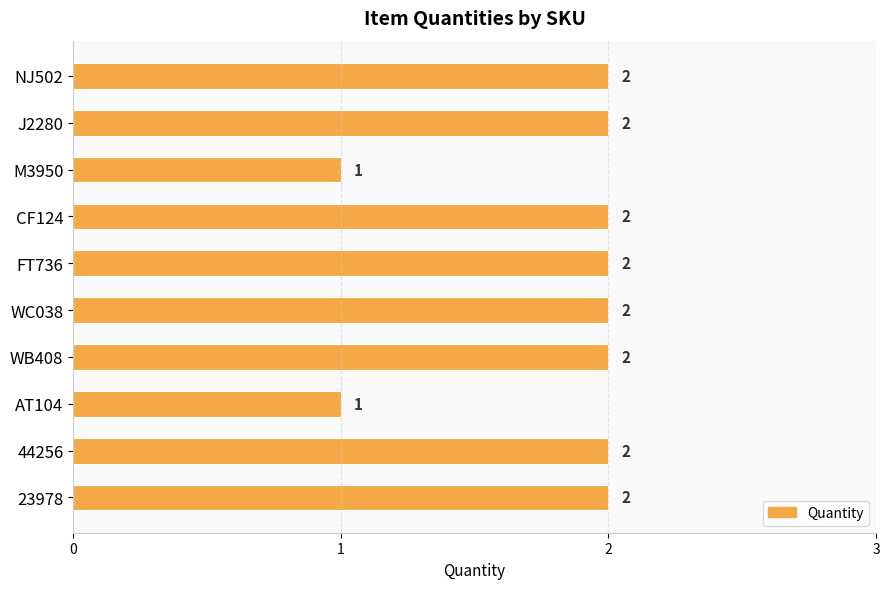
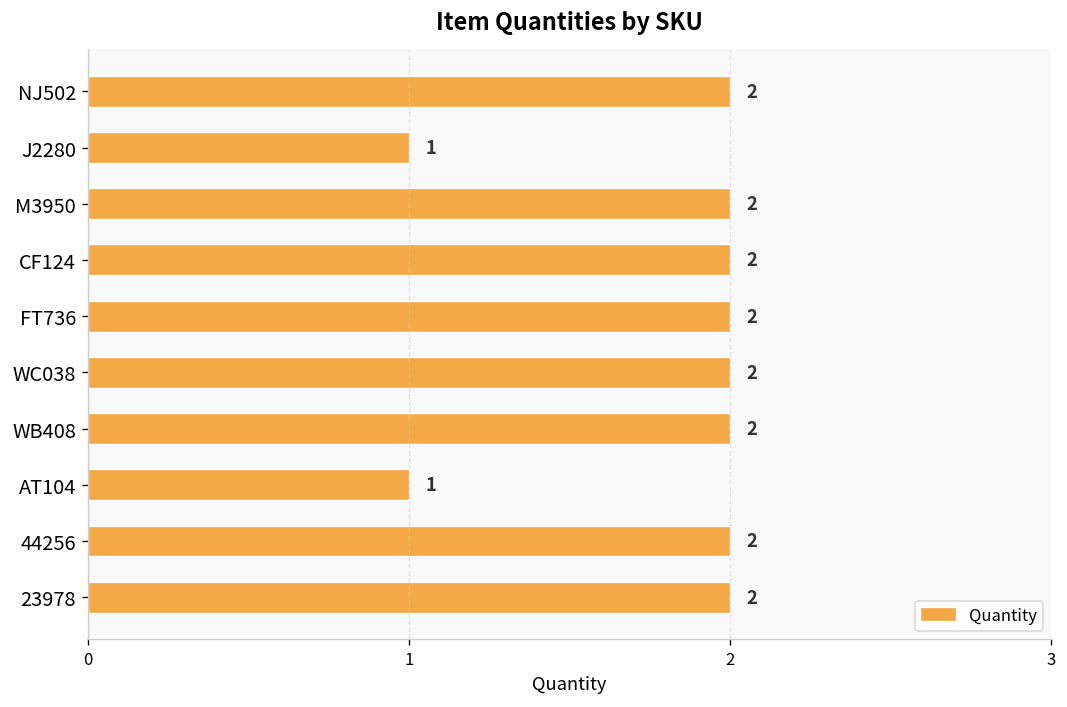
J2280: 2 -> 1
M3950: 1 -> 2
